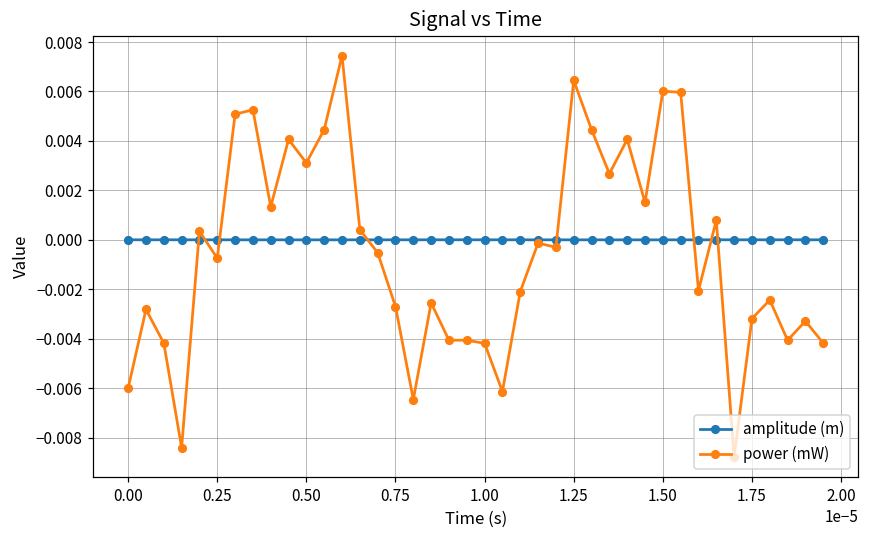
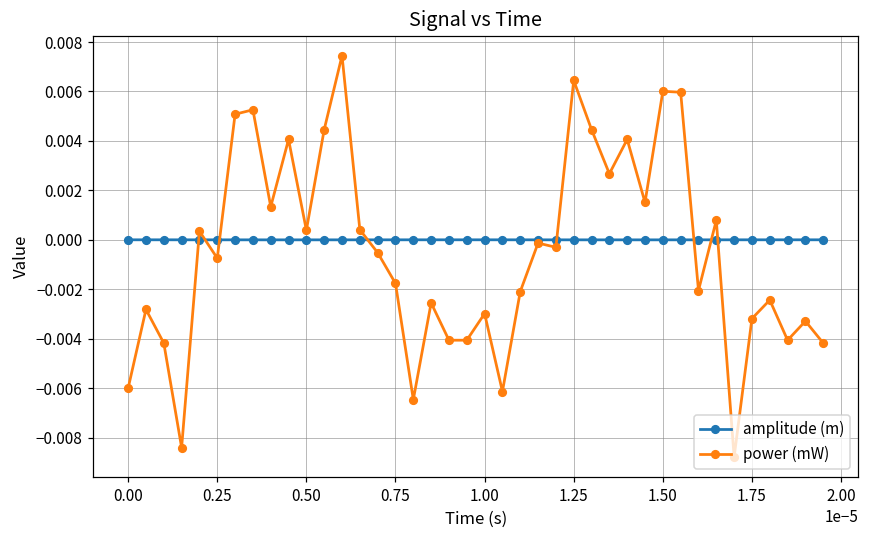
power (mW), 0.50: 0.0031 -> 0.0004
power (mW), 0.75: -0.0027 -> -0.0018
power (mW), 1.00: -0.0042 -> -0.0030
